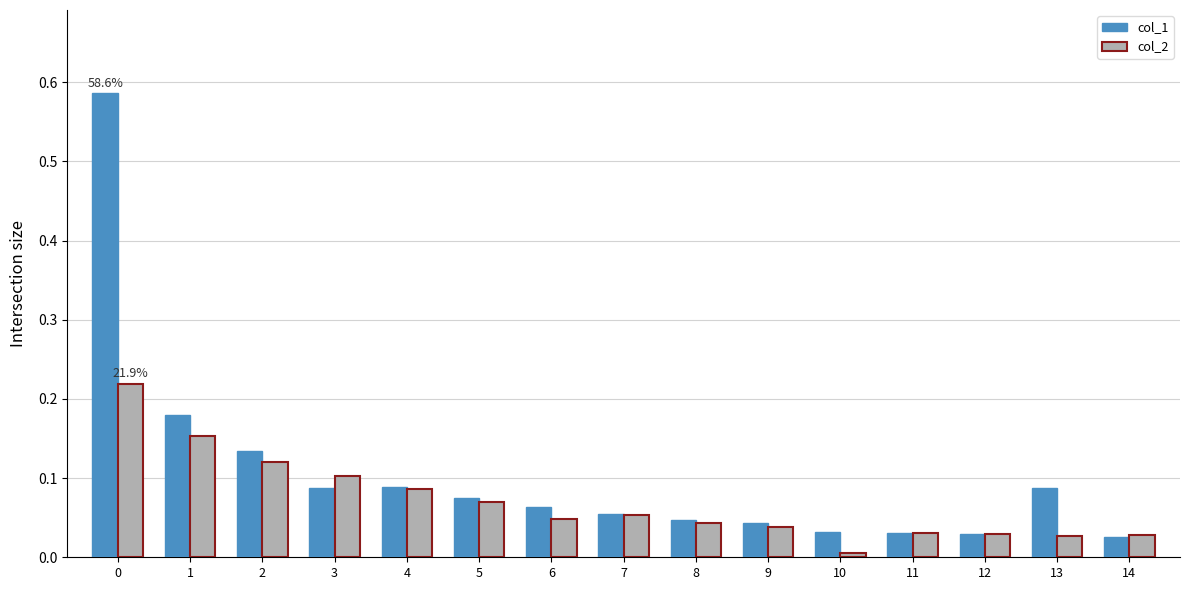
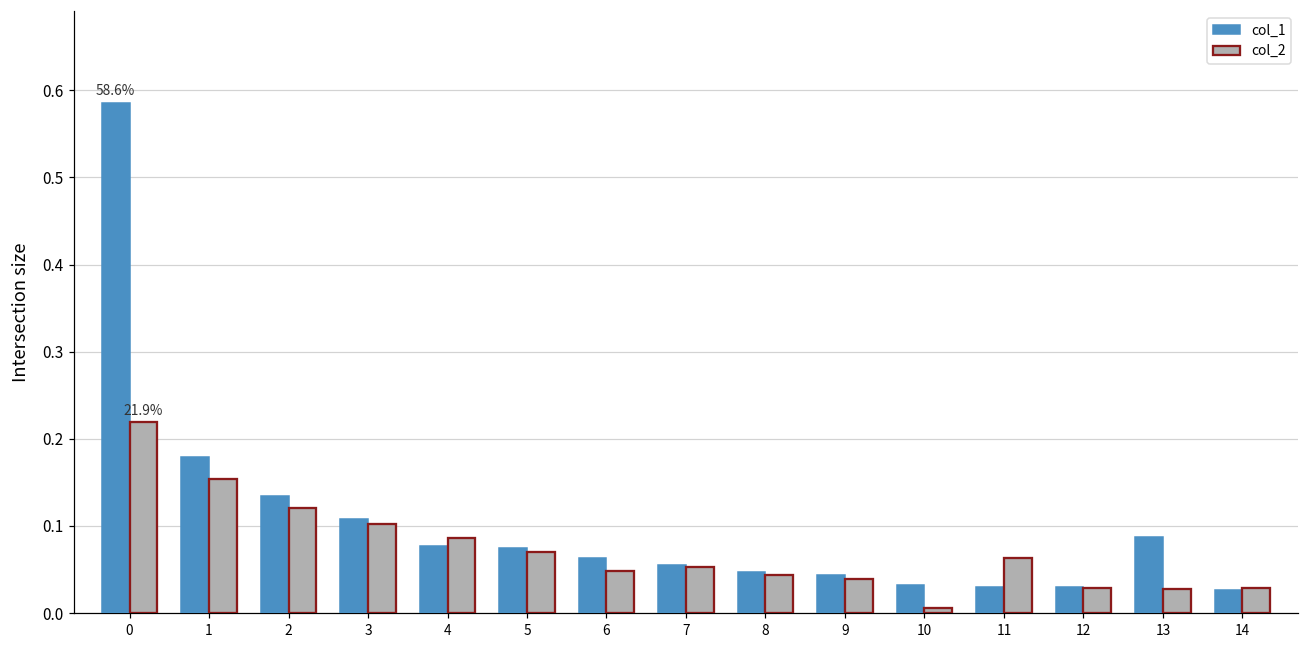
col_1, 3: 0.09 -> 0.11
col_1, 4: 0.09 -> 0.08
col_2, 11: 0.03 -> 0.06
